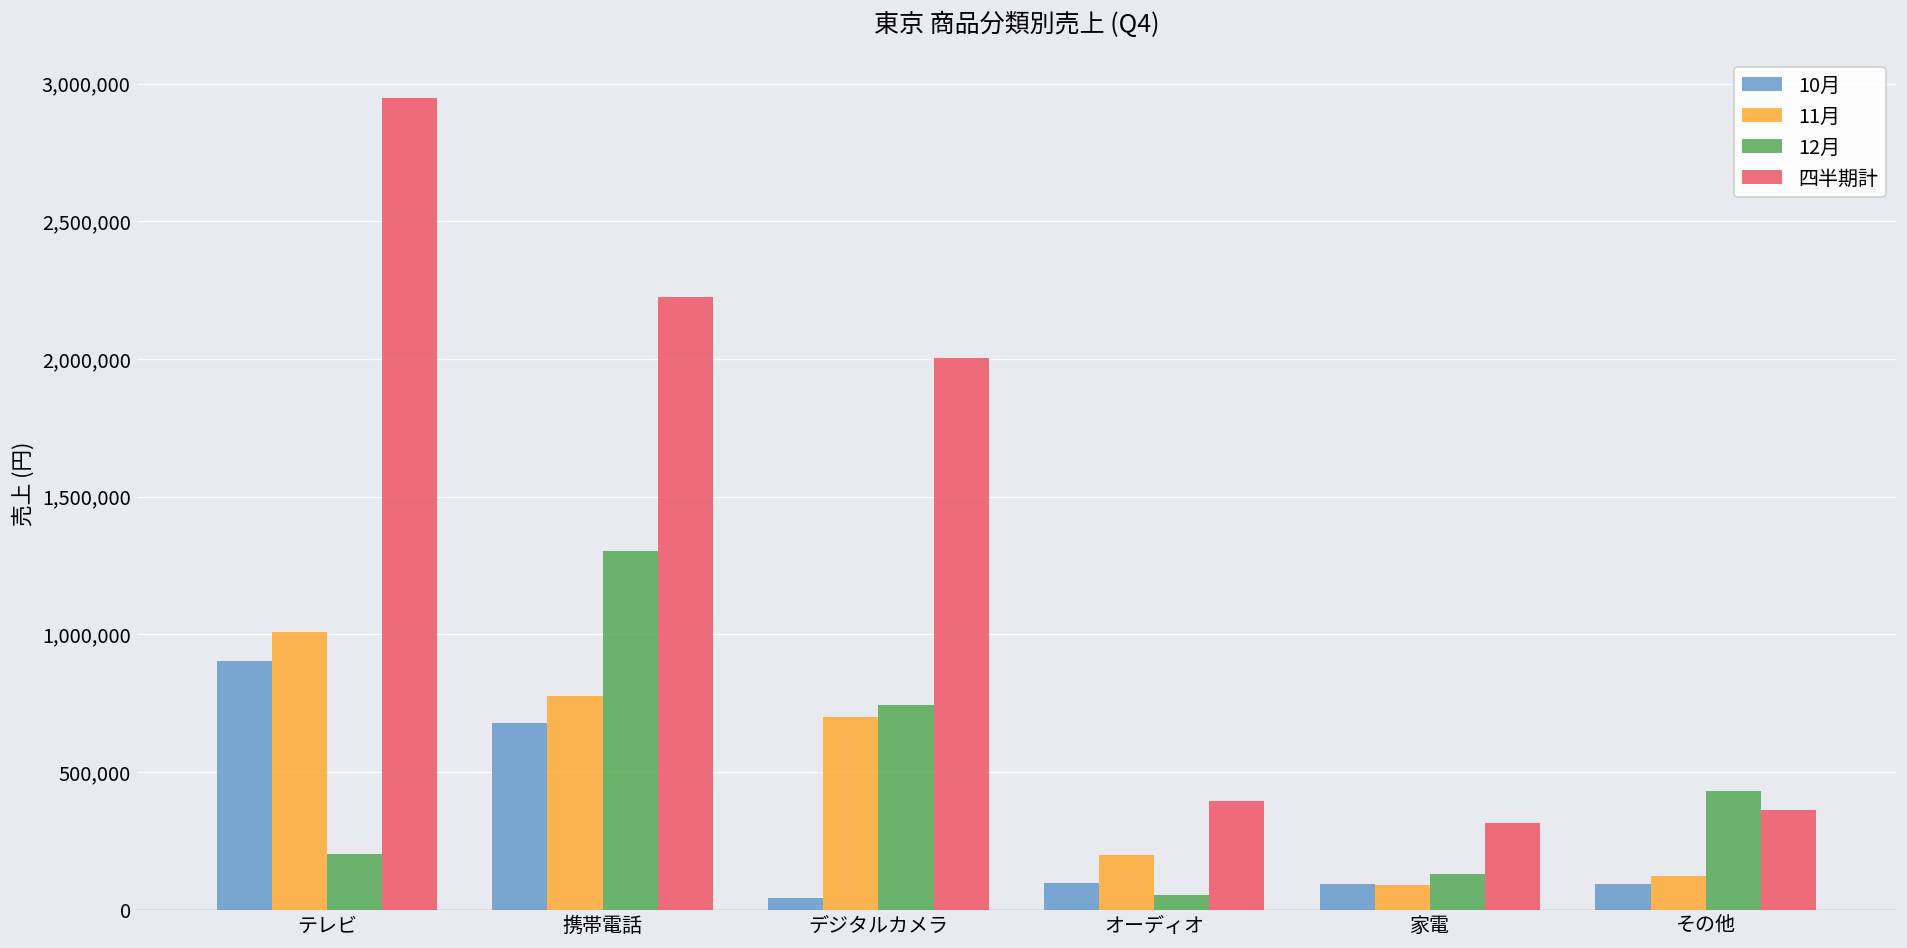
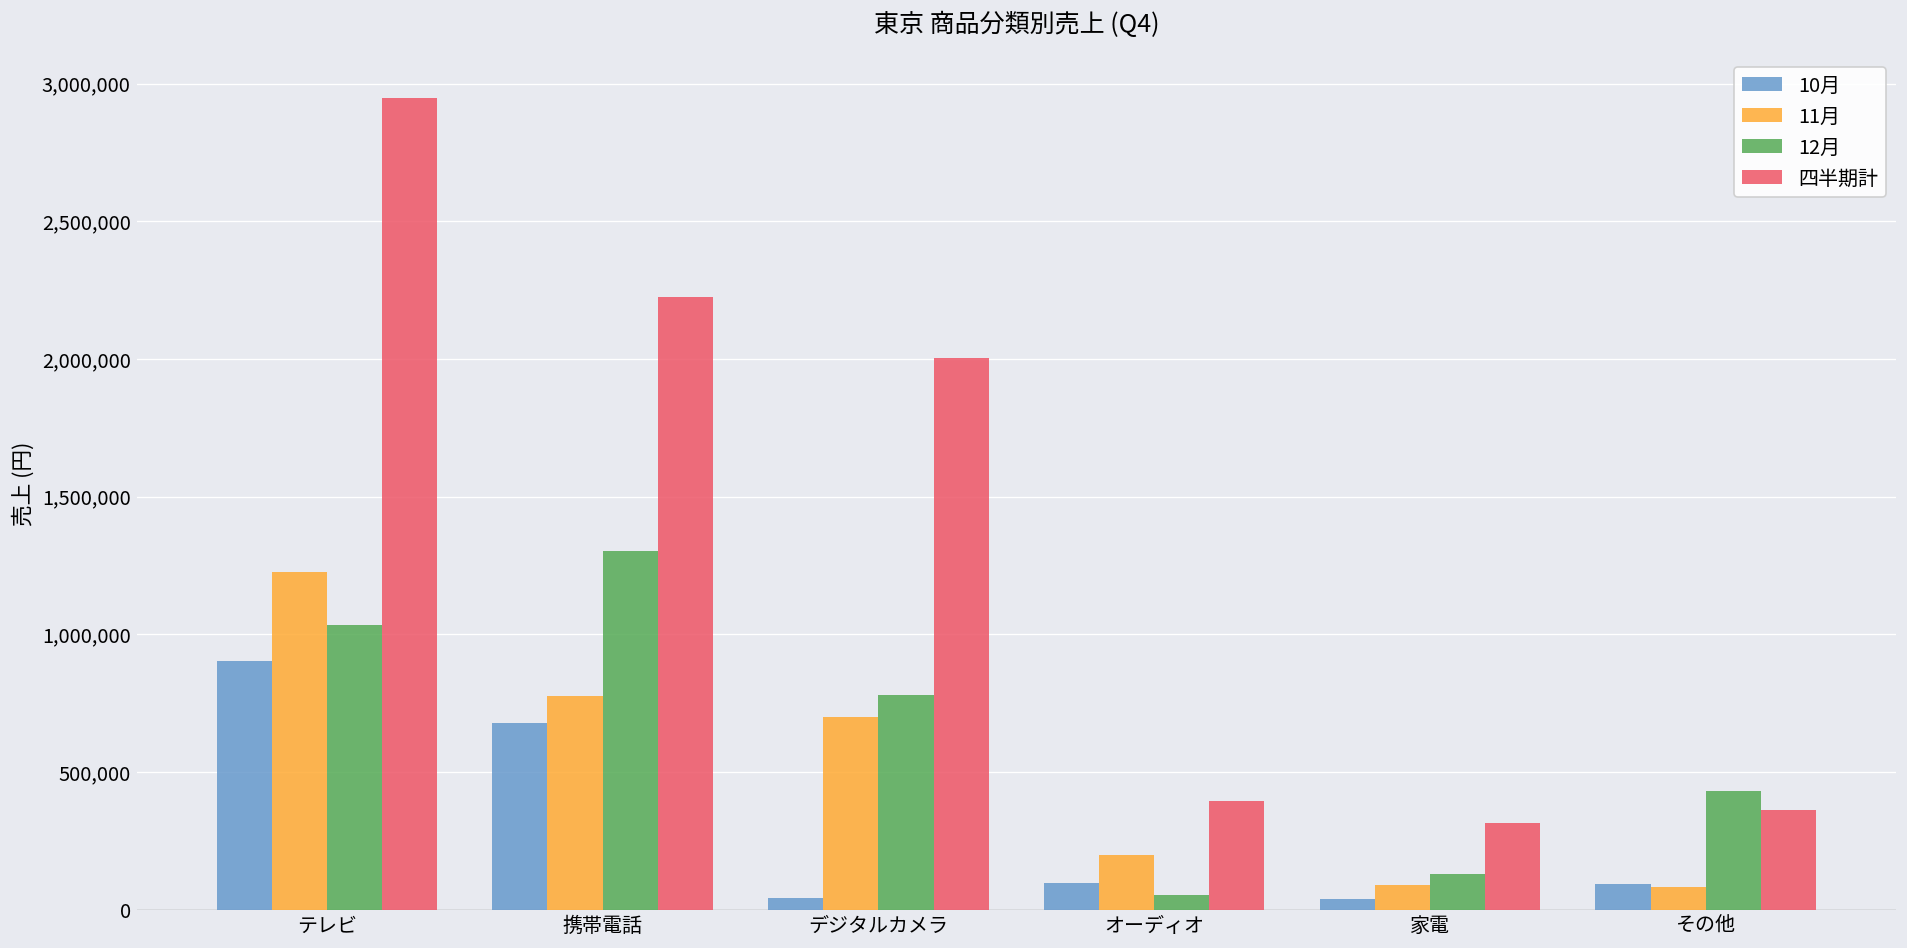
11月, テレビ: 1,010,000 -> 1,230,000
12月, テレビ: 200,000 -> 1,040,000
12月, デジタルカメラ: 740,000 -> 780,000
10月, 家電: 100,000 -> 40,000
11月, その他: 120,000 -> 80,000
